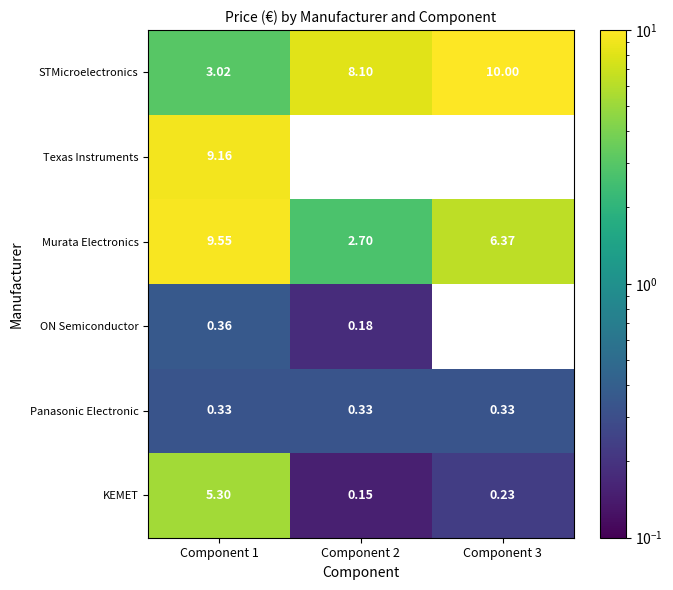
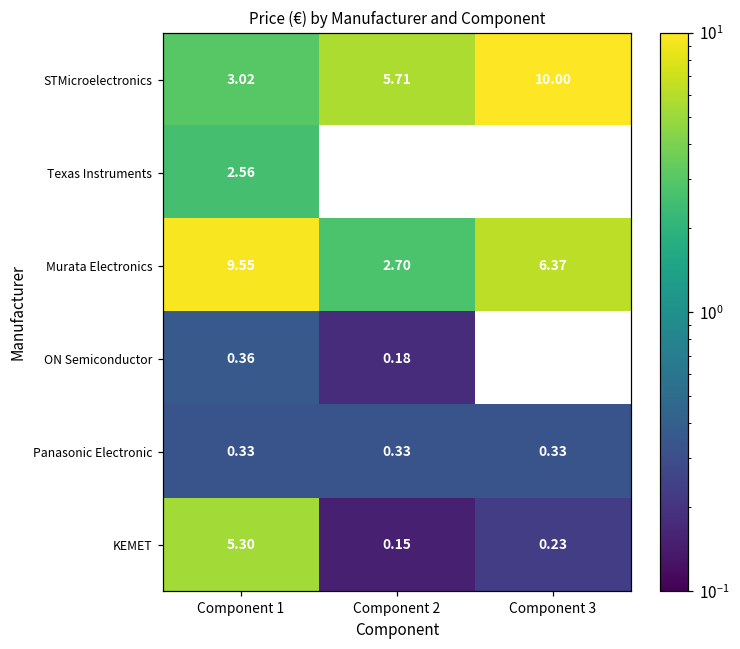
STMicroelectronics, Component 2: 8.10 -> 5.71
Texas Instruments, Component 1: 9.16 -> 2.56
